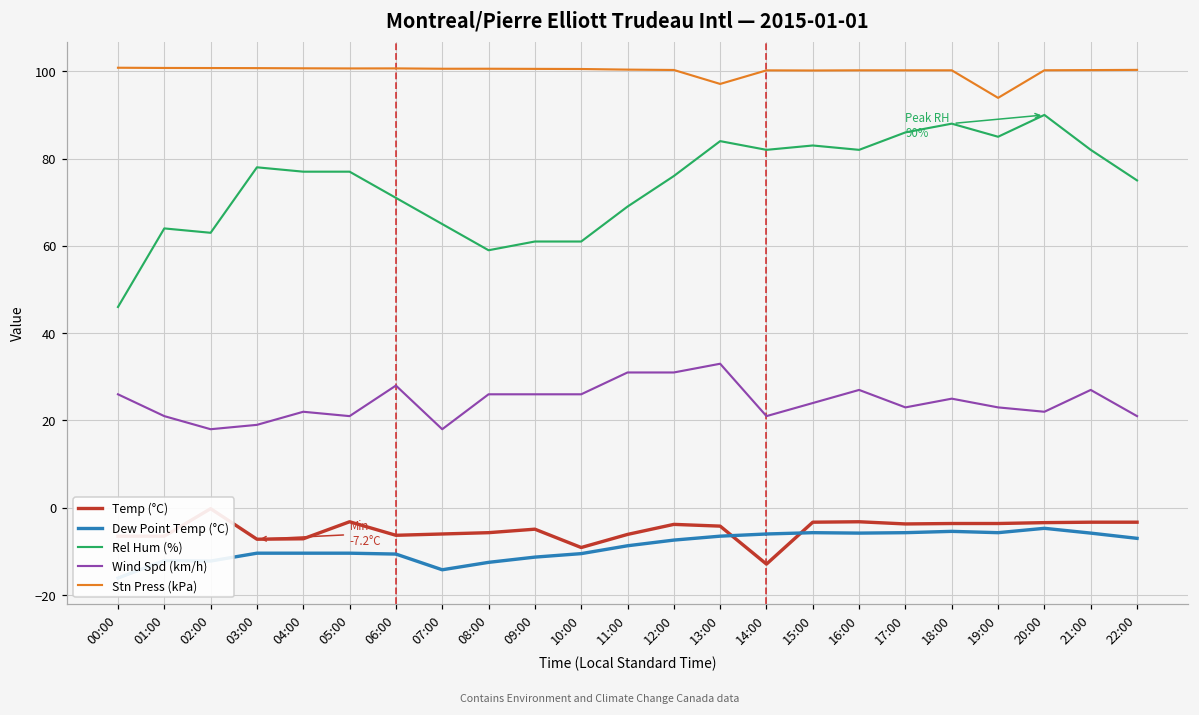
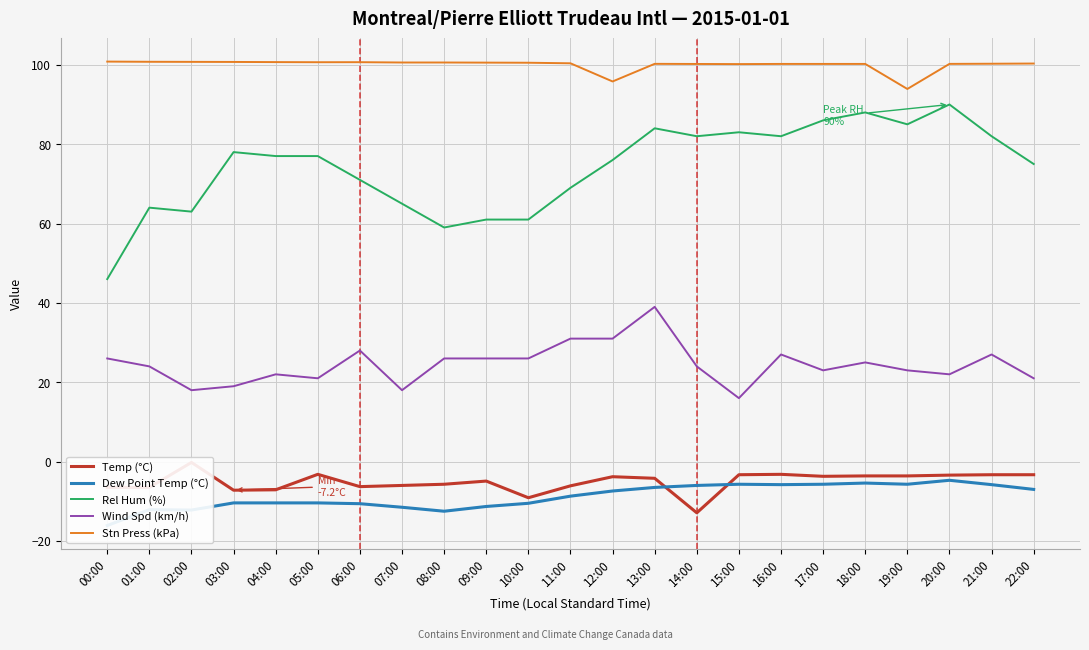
Wind Spd (km/h), 01:00: 21 -> 24
Dew Point Temp (°C), 07:00: -14 -> -12
Stn Press (kPa), 12:00: 100 -> 96
Wind Spd (km/h), 13:00: 33 -> 39
Stn Press (kPa), 13:00: 97 -> 100
Wind Spd (km/h), 14:00: 21 -> 24
Wind Spd (km/h), 15:00: 24 -> 16
